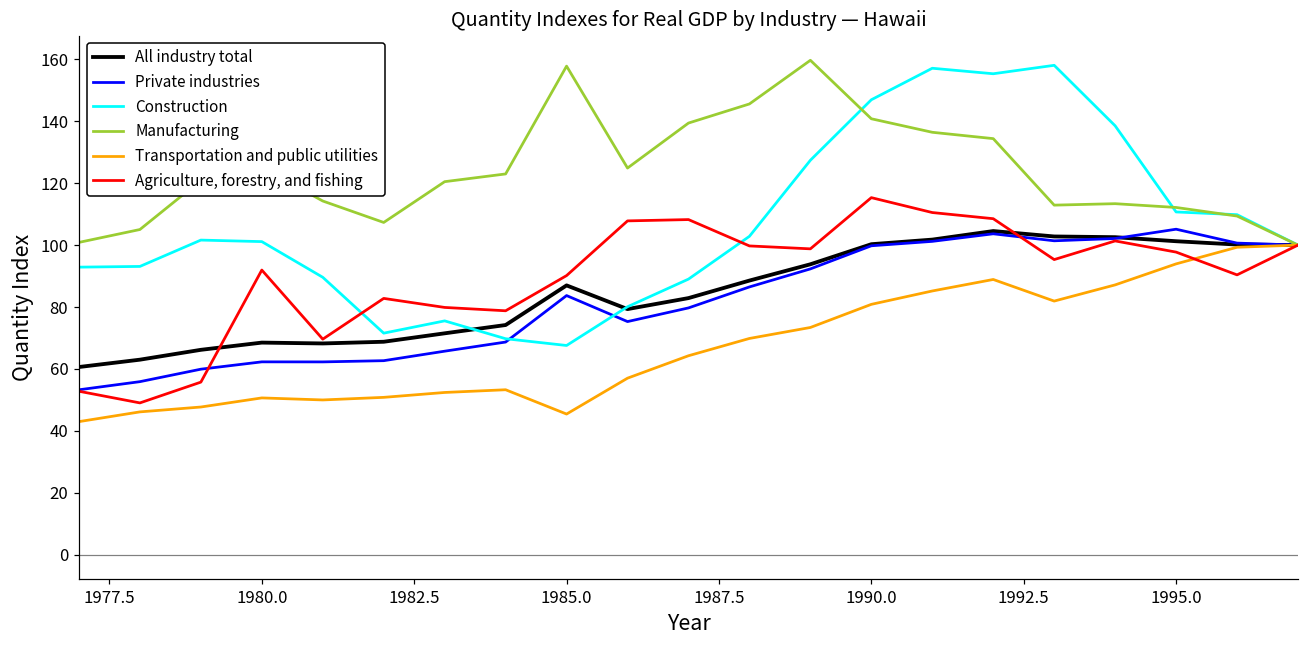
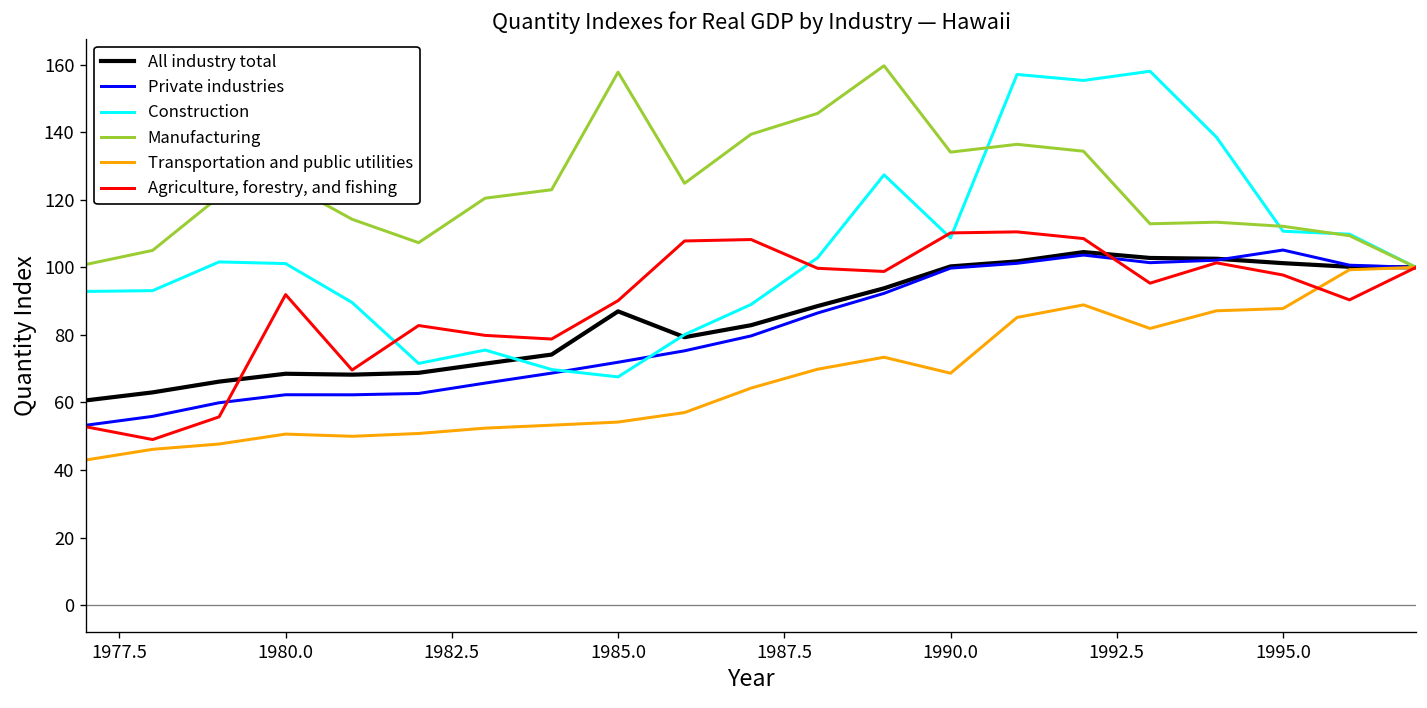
Private industries, 1985.0: 84 -> 72
Transportation and public utilities, 1985.0: 45 -> 54
Construction, 1990.0: 147 -> 109
Manufacturing, 1990.0: 141 -> 134
Transportation and public utilities, 1990.0: 81 -> 69
Agriculture, forestry, and fishing, 1990.0: 115 -> 110
Transportation and public utilities, 1995.0: 94 -> 88
